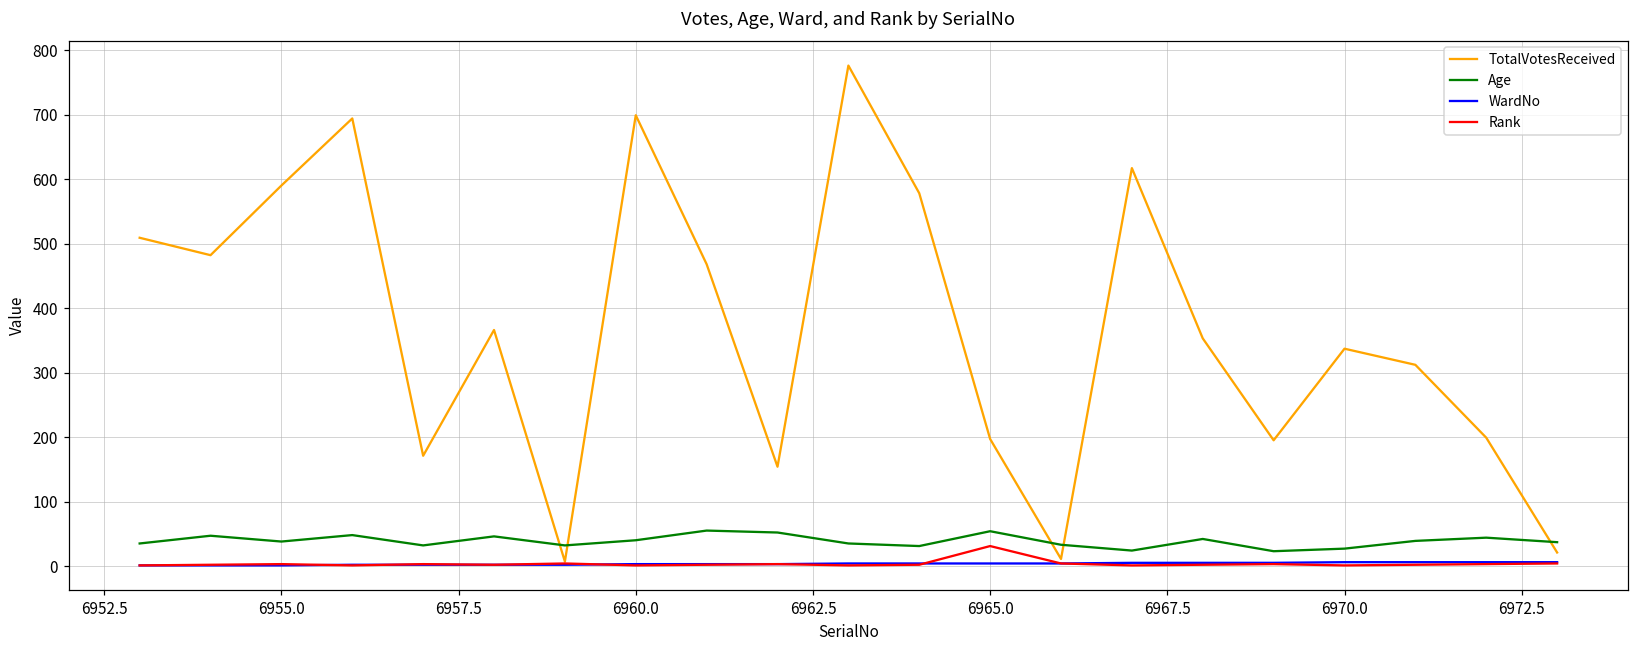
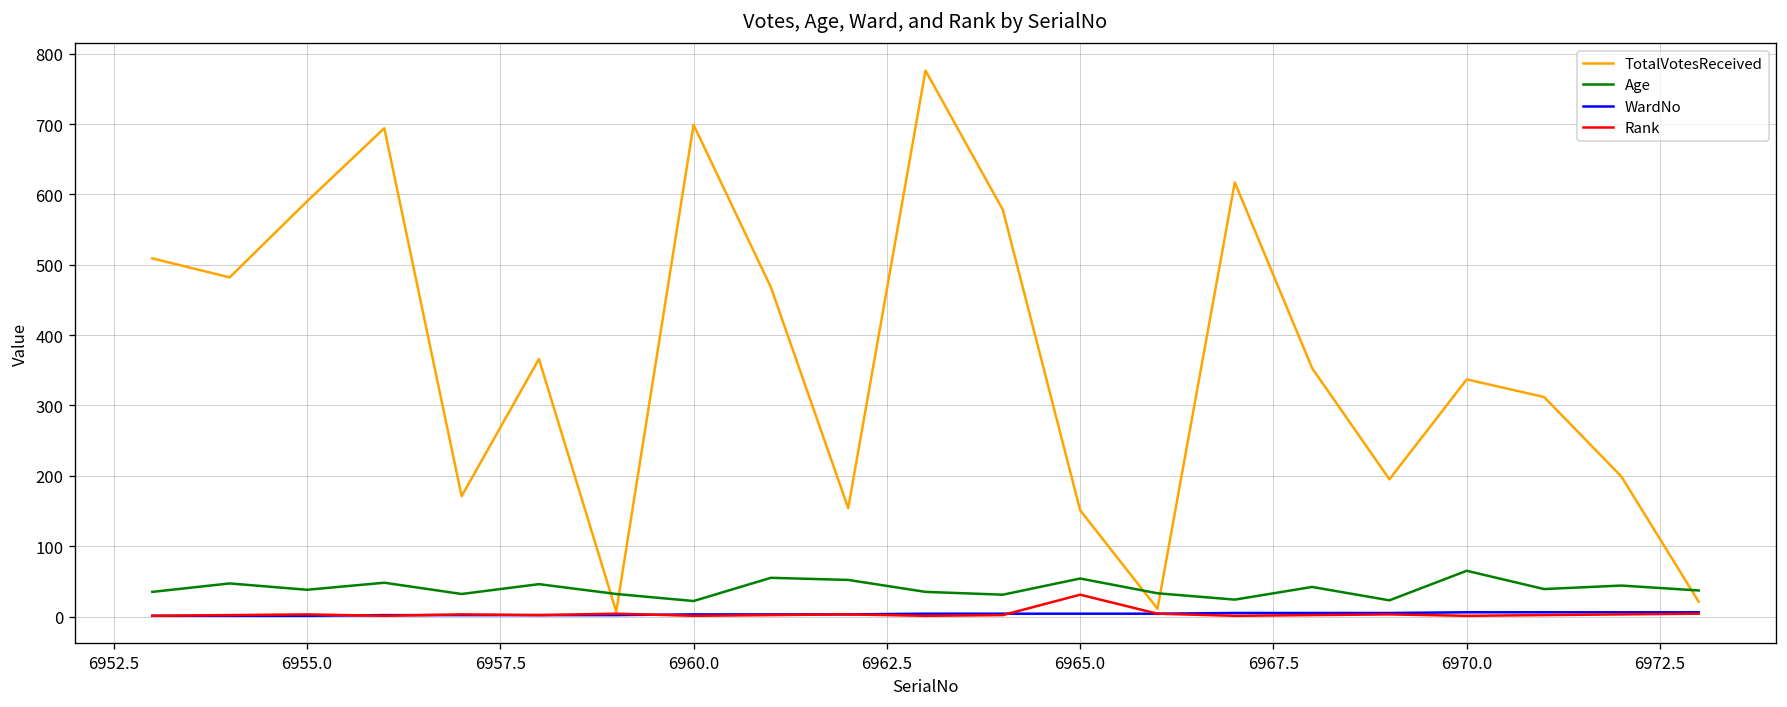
Age, 6960.0: 40 -> 20
TotalVotesReceived, 6965.0: 200 -> 150
Age, 6970.0: 30 -> 70
